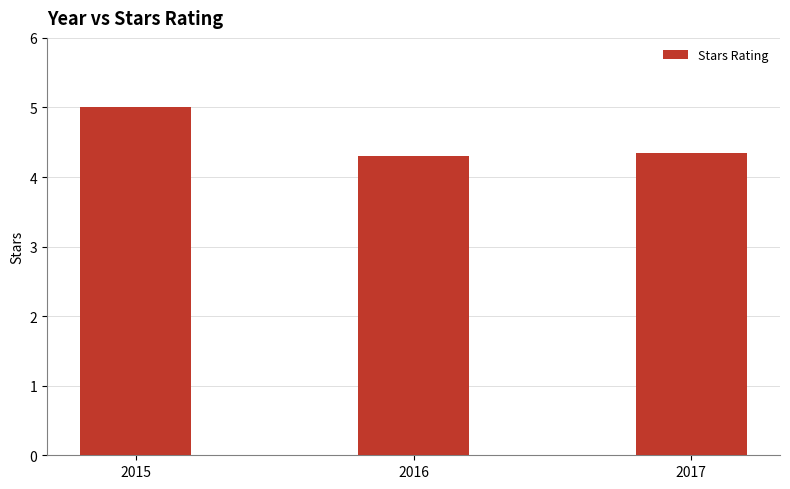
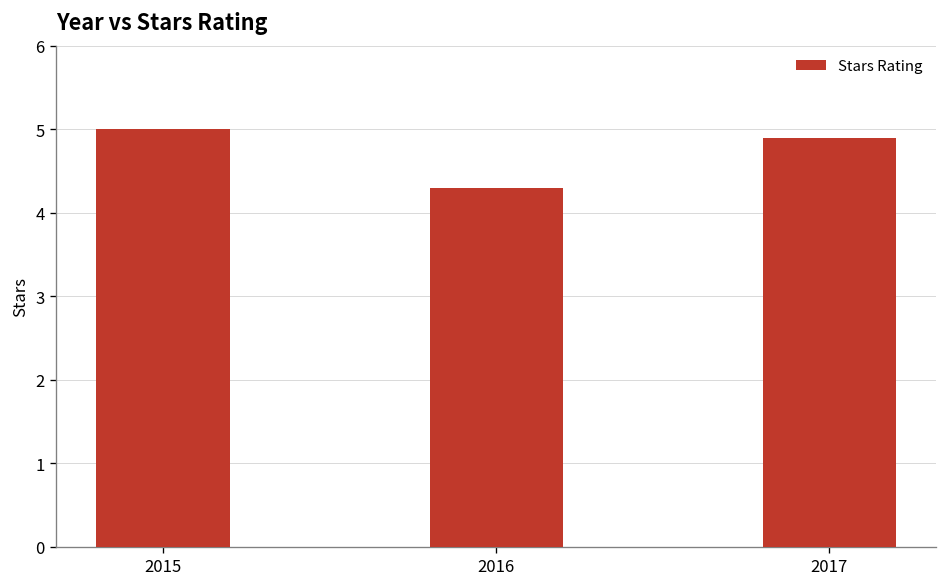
2017: 4.3 -> 4.9
